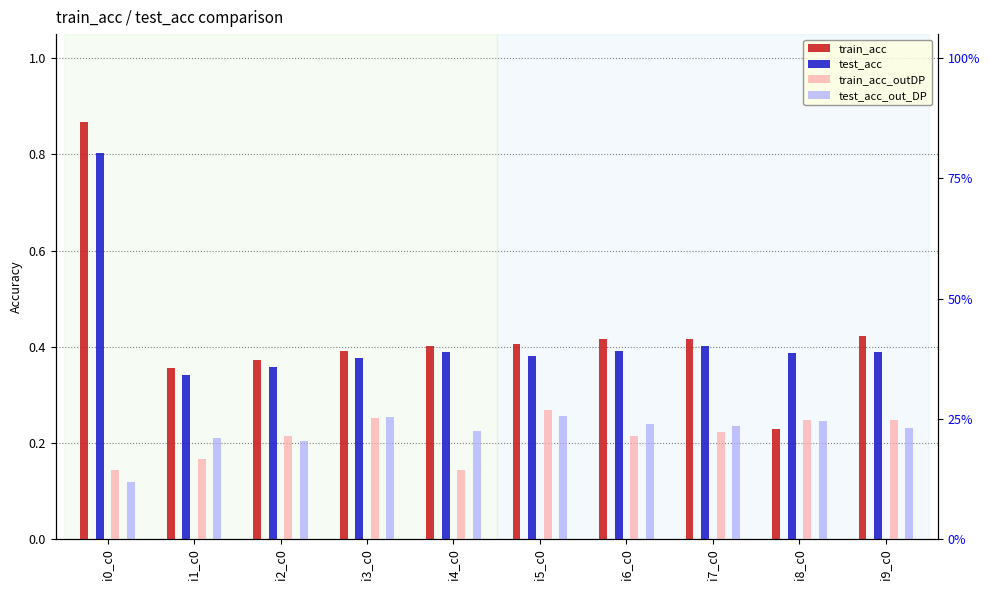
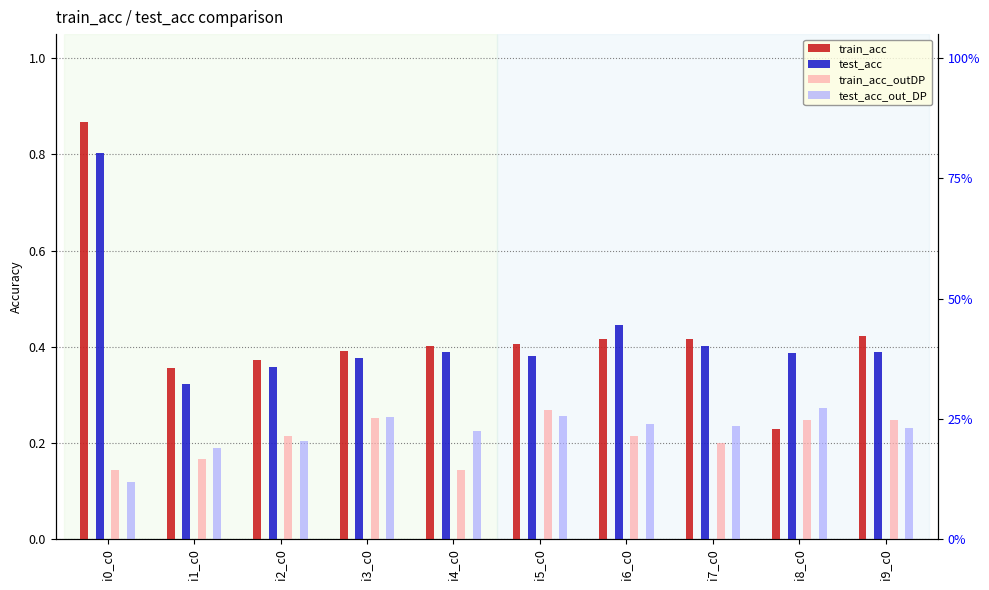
test_acc, i1_c0: 0.34 -> 0.32
test_acc_out_DP, i1_c0: 0.21 -> 0.19
test_acc, i6_c0: 0.39 -> 0.45
train_acc_outDP, i7_c0: 0.22 -> 0.20
test_acc_out_DP, i8_c0: 0.25 -> 0.27
